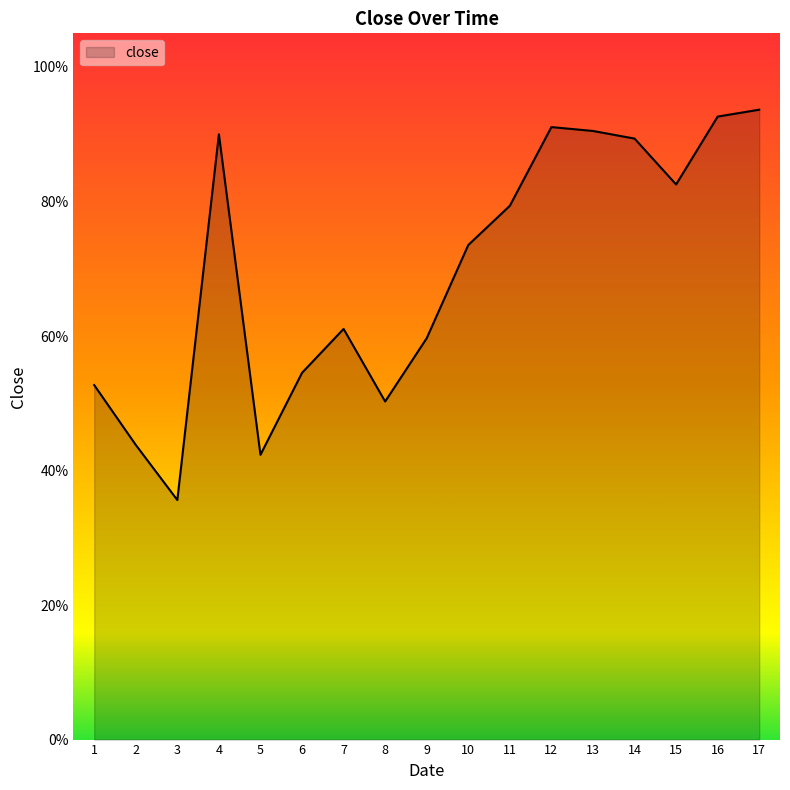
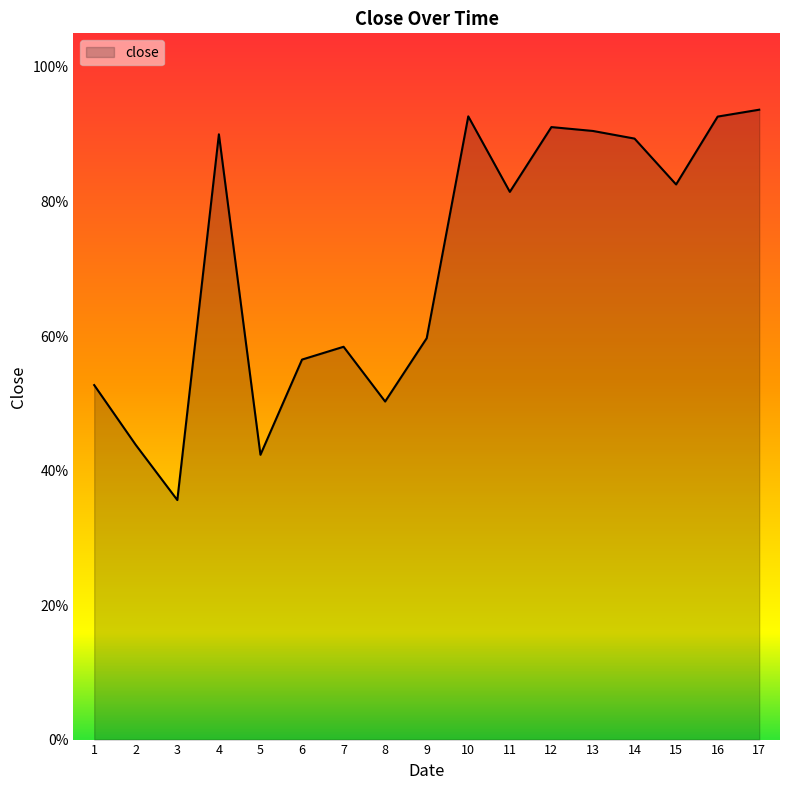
6: 55% -> 56%
7: 61% -> 58%
10: 74% -> 93%
11: 79% -> 81%
